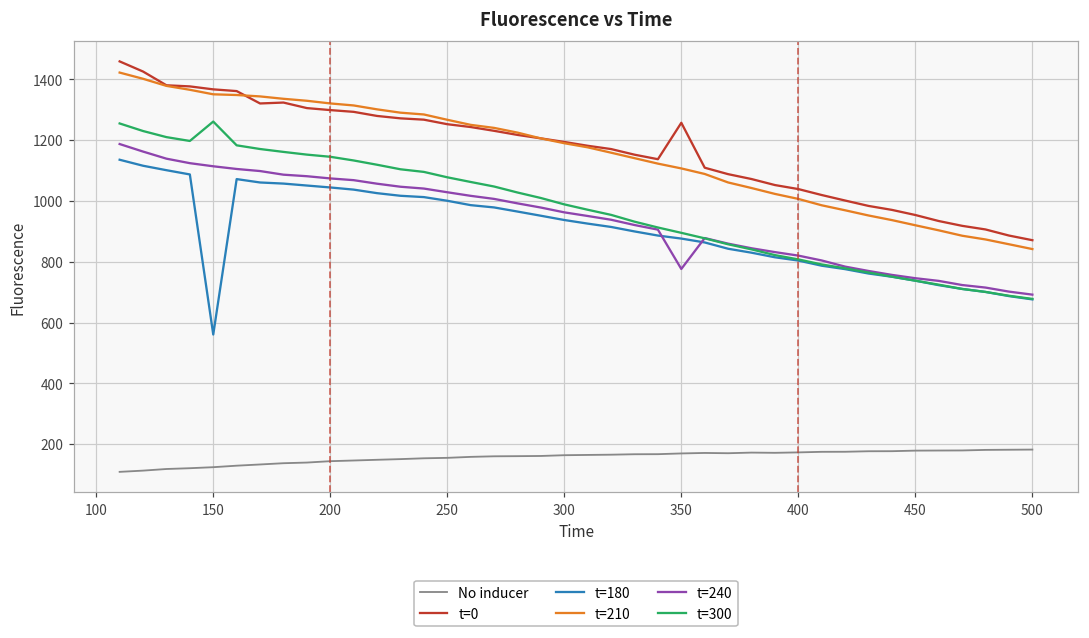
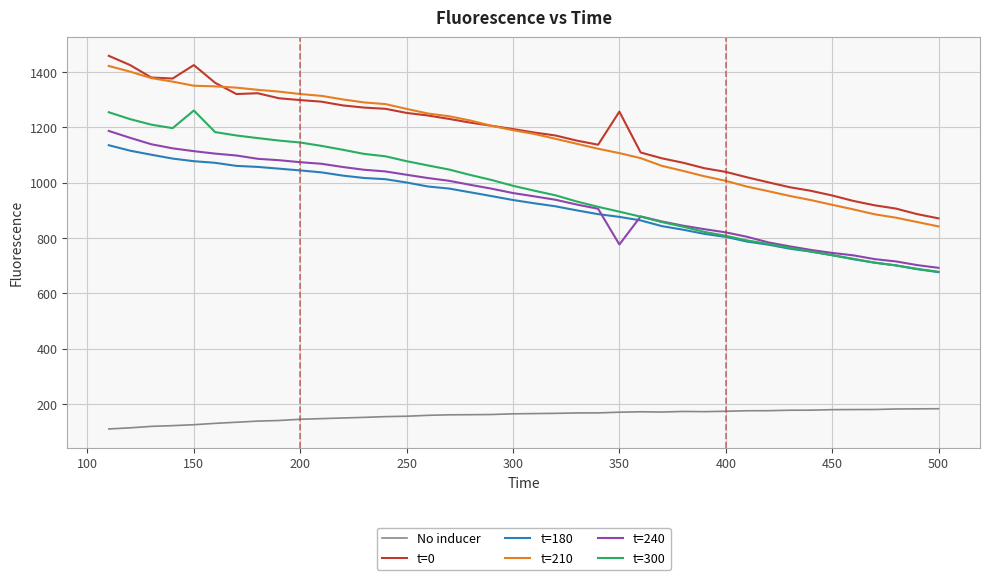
t=0, 150: 1370 -> 1430
t=180, 150: 560 -> 1080
